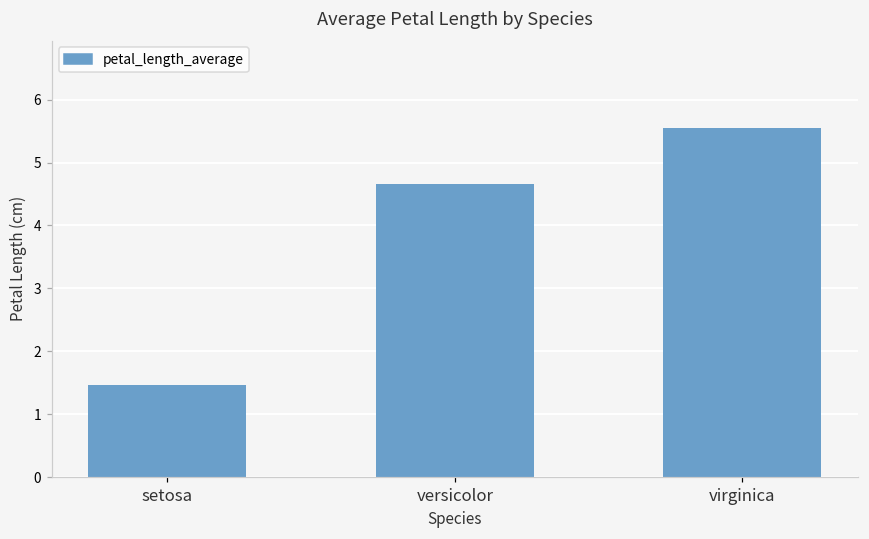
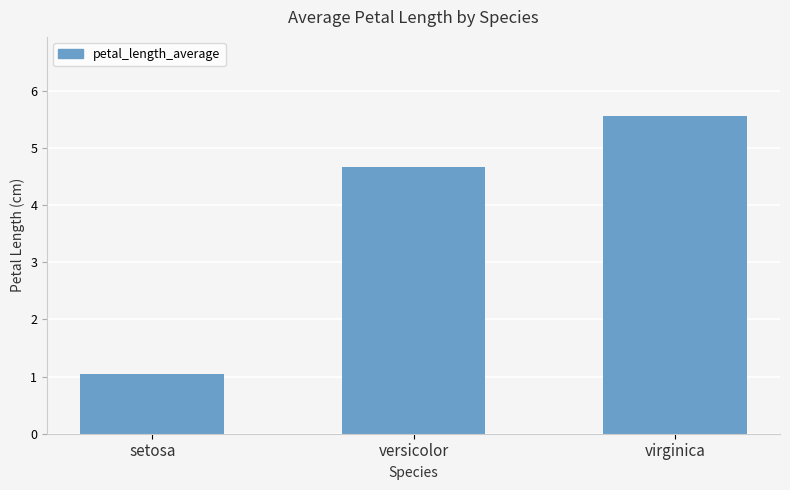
setosa: 1.5 -> 1.1
